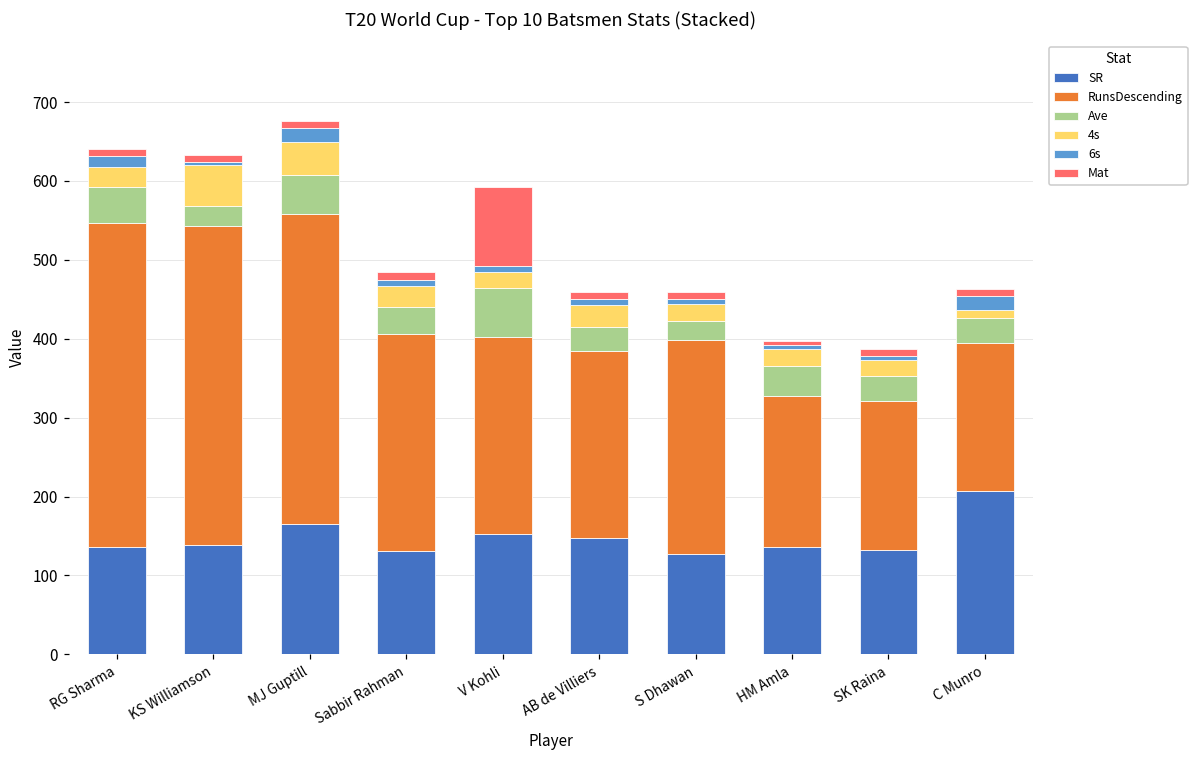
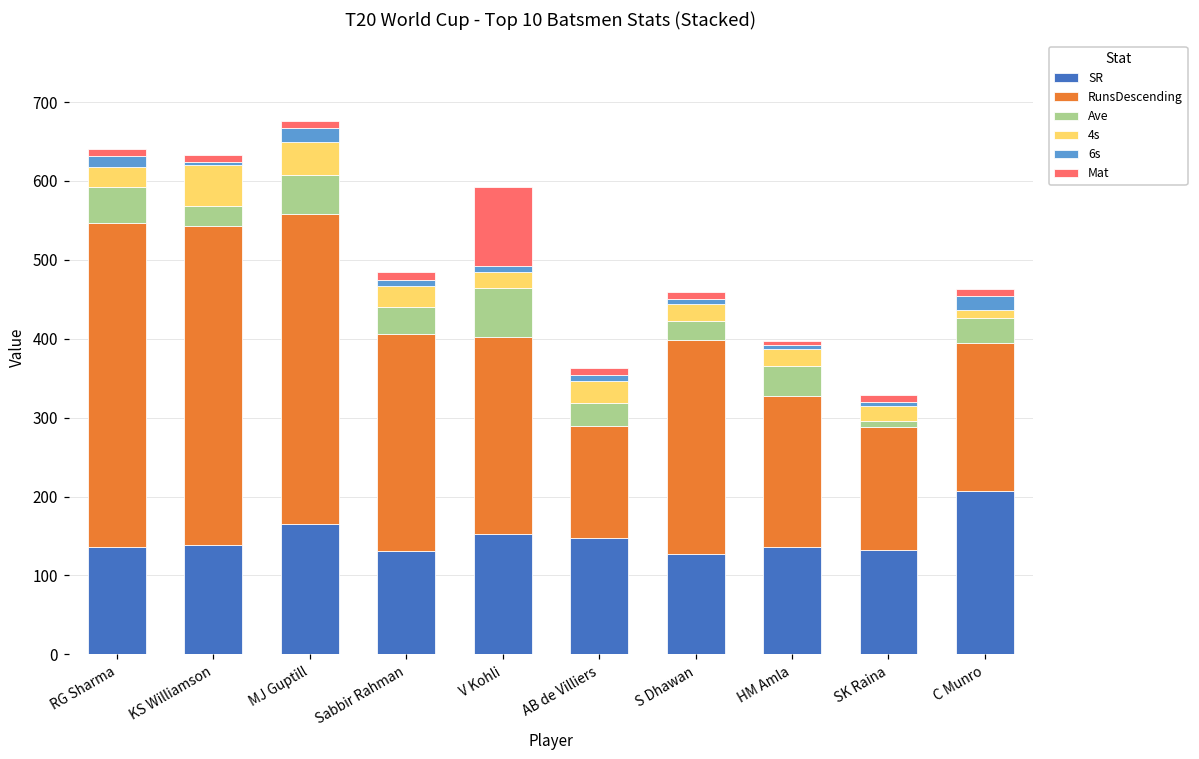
RunsDescending, AB de Villiers: 240 -> 140
RunsDescending, SK Raina: 190 -> 160
Ave, SK Raina: 30 -> 10
